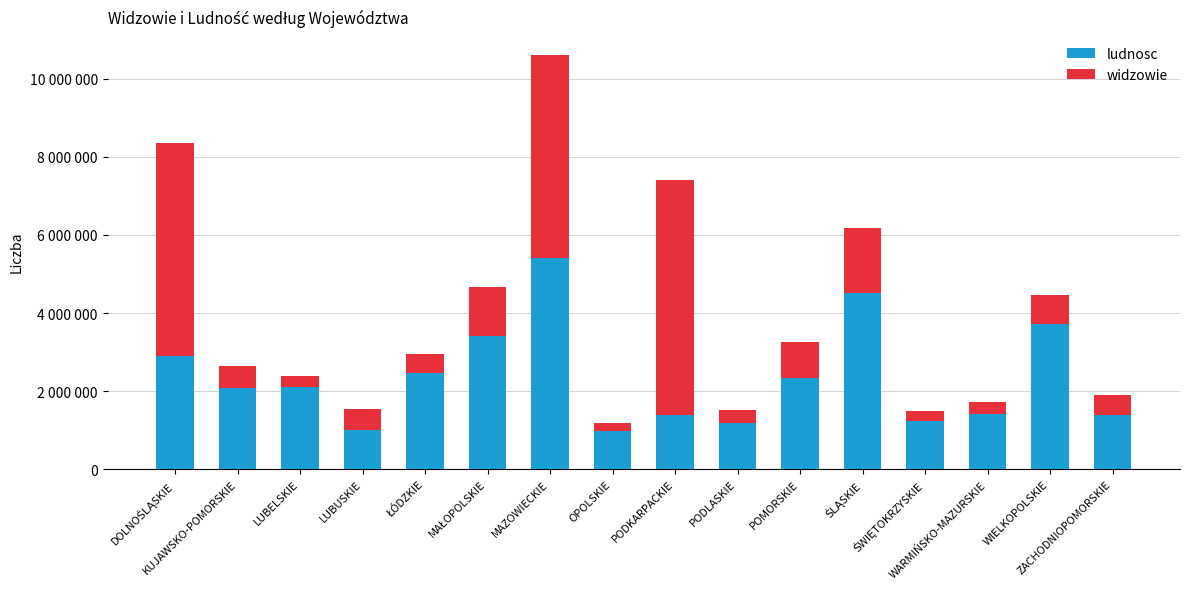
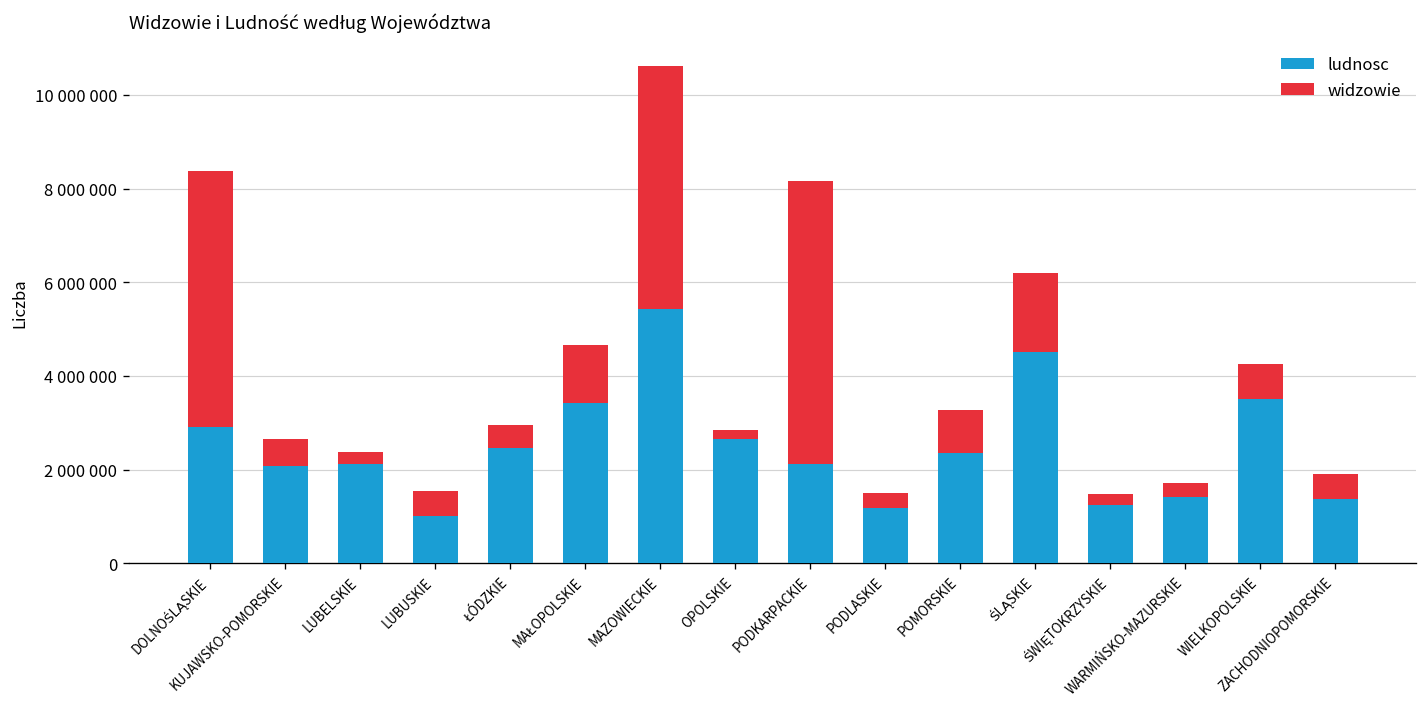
ludnosc, OPOLSKIE: 1000000 -> 2700000
ludnosc, PODKARPACKIE: 1400000 -> 2100000
ludnosc, WIELKOPOLSKIE: 3700000 -> 3500000
